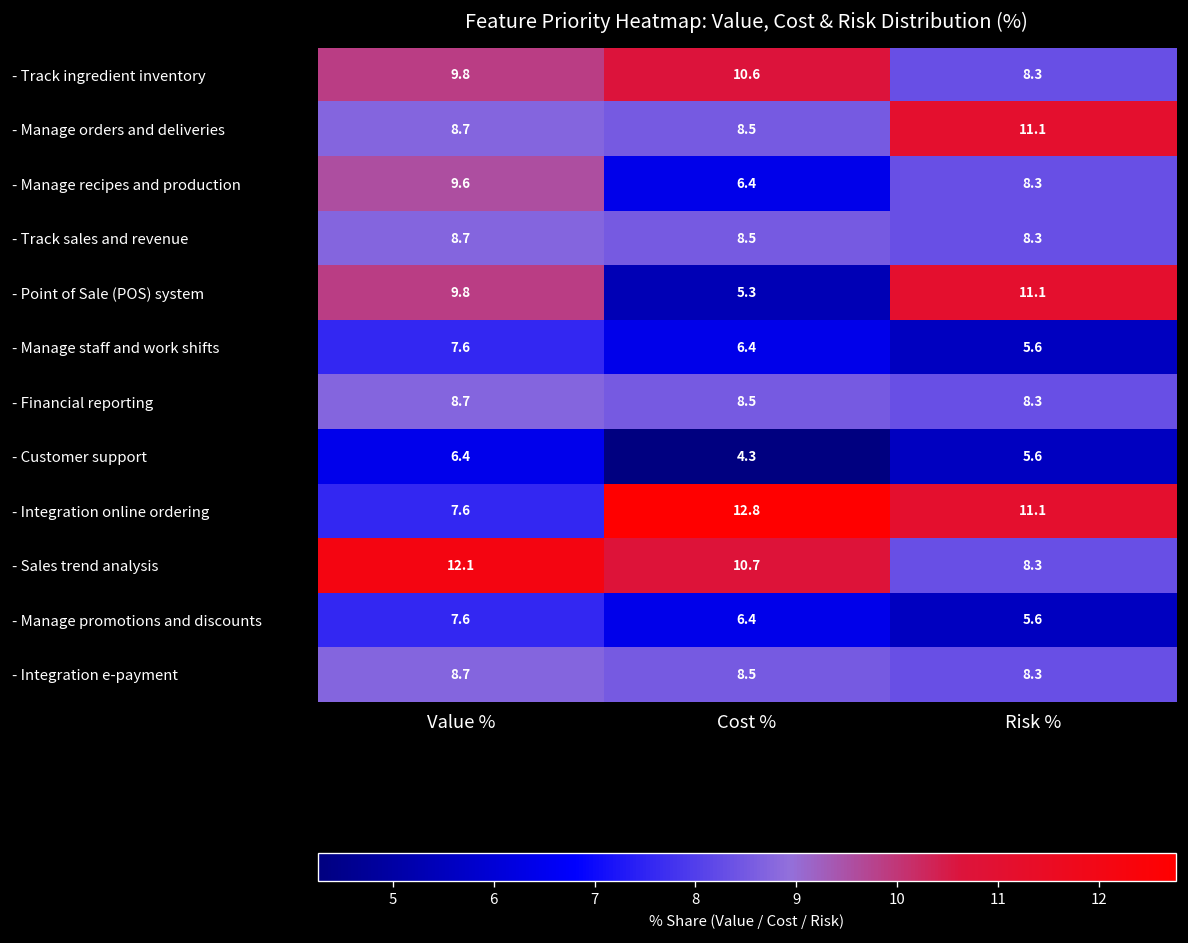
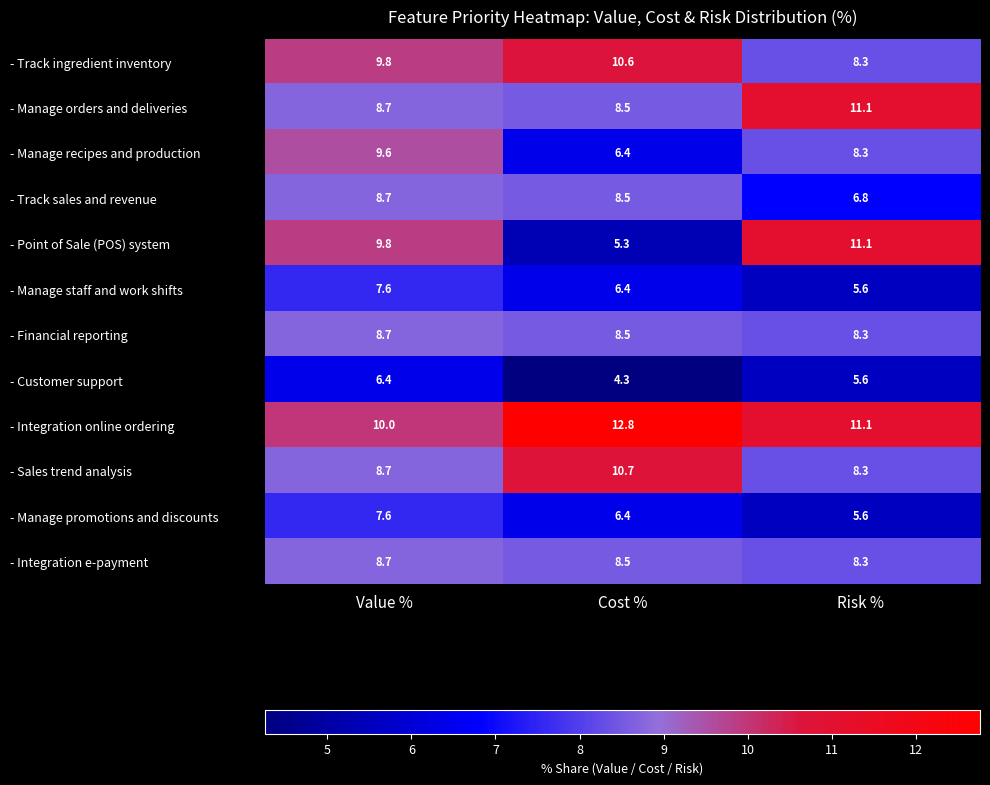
- Track sales and revenue, Risk %: 8.3 -> 6.8
- Integration online ordering, Value %: 7.6 -> 10.0
- Sales trend analysis, Value %: 12.1 -> 8.7
